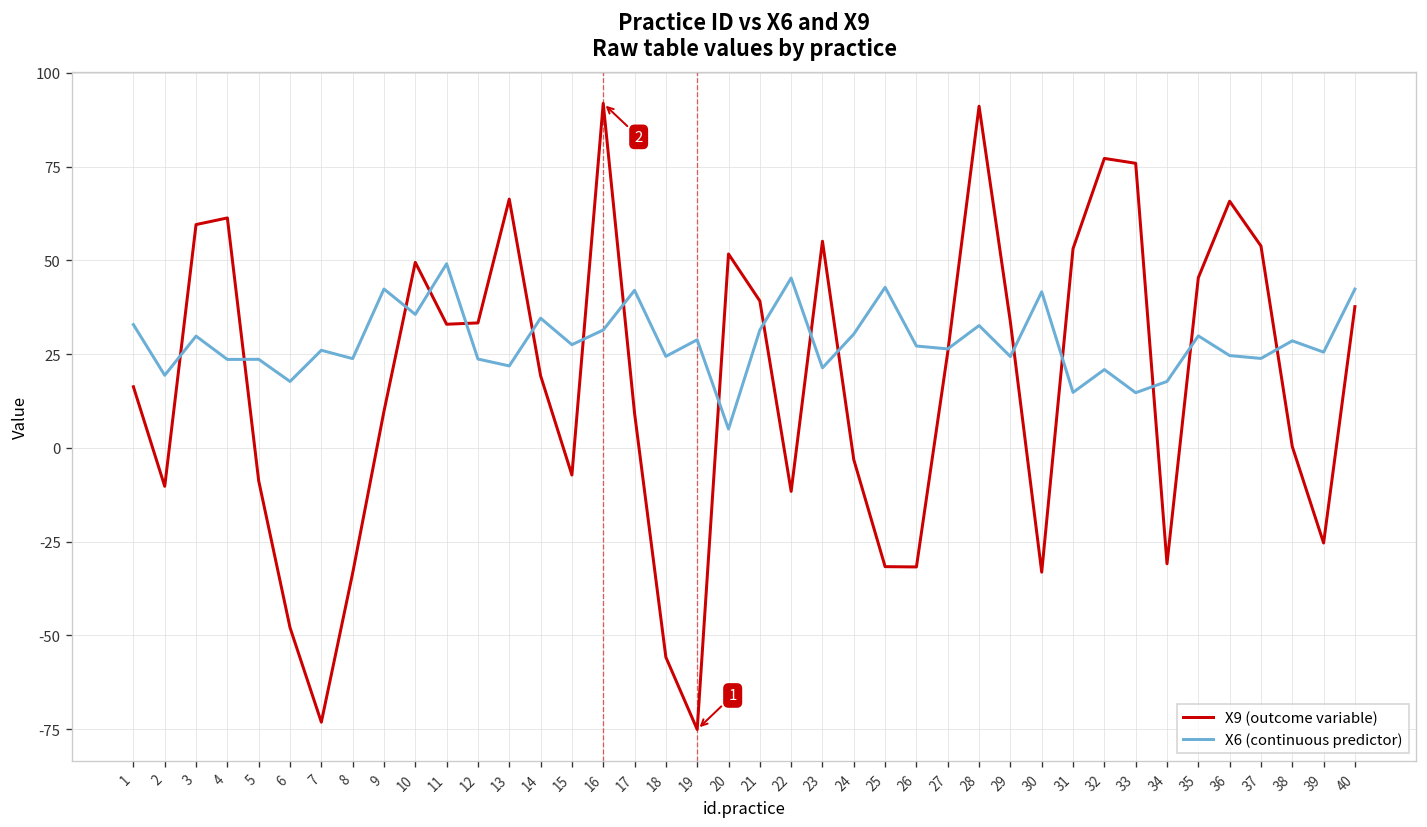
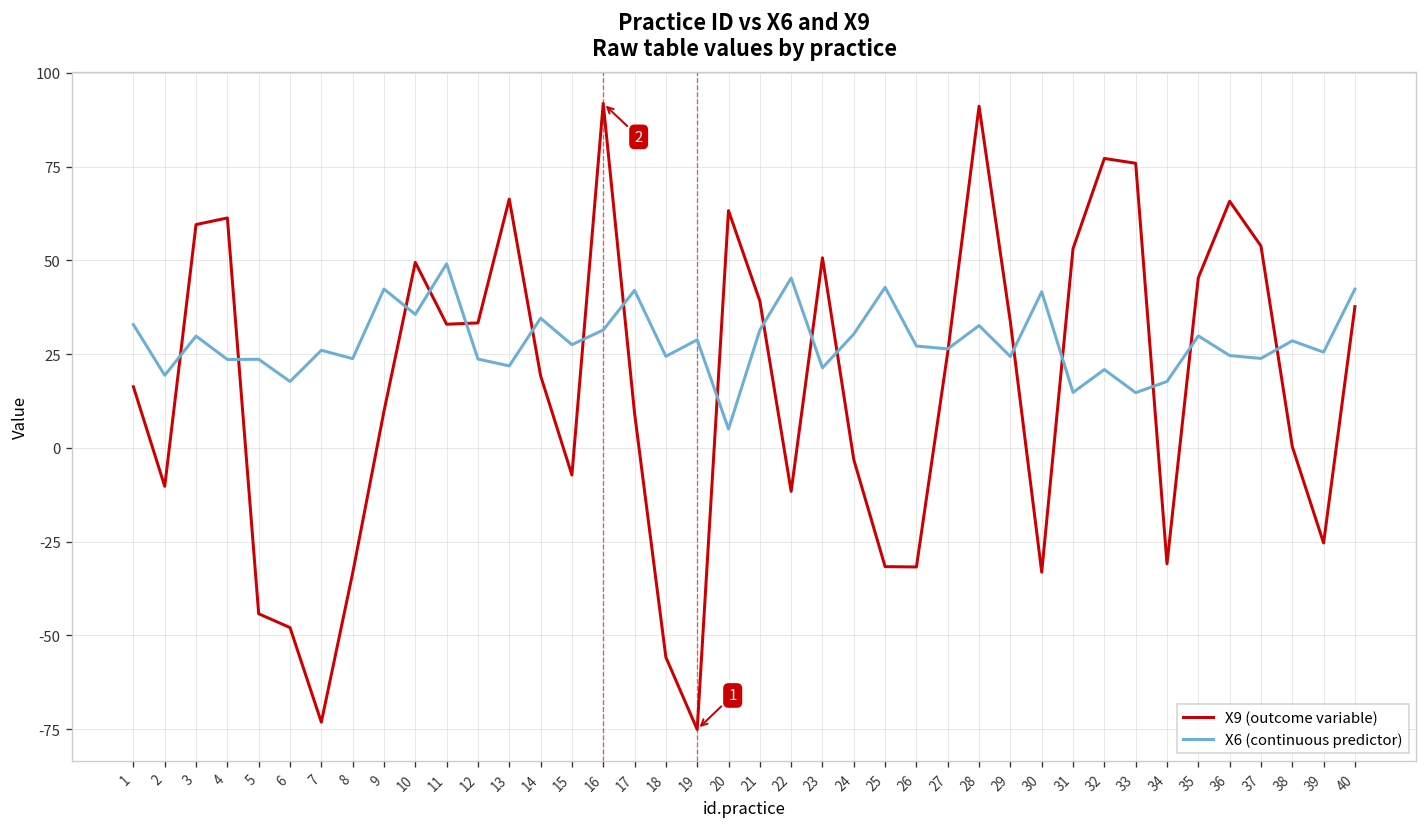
X9 (outcome variable), 5: -9 -> -44
X9 (outcome variable), 20: 52 -> 63
X9 (outcome variable), 23: 55 -> 51
